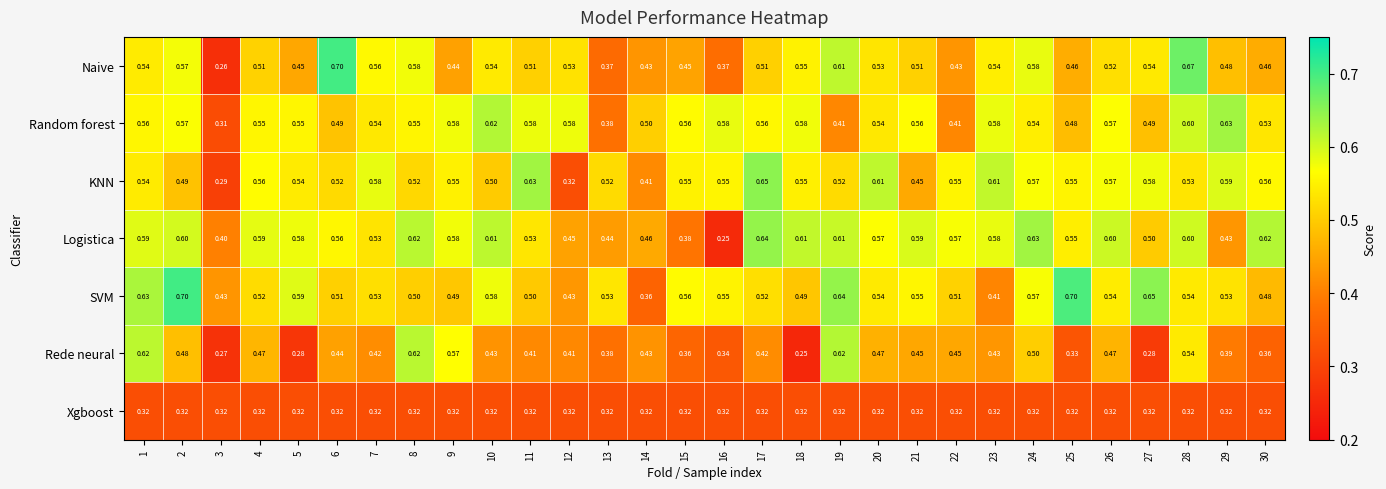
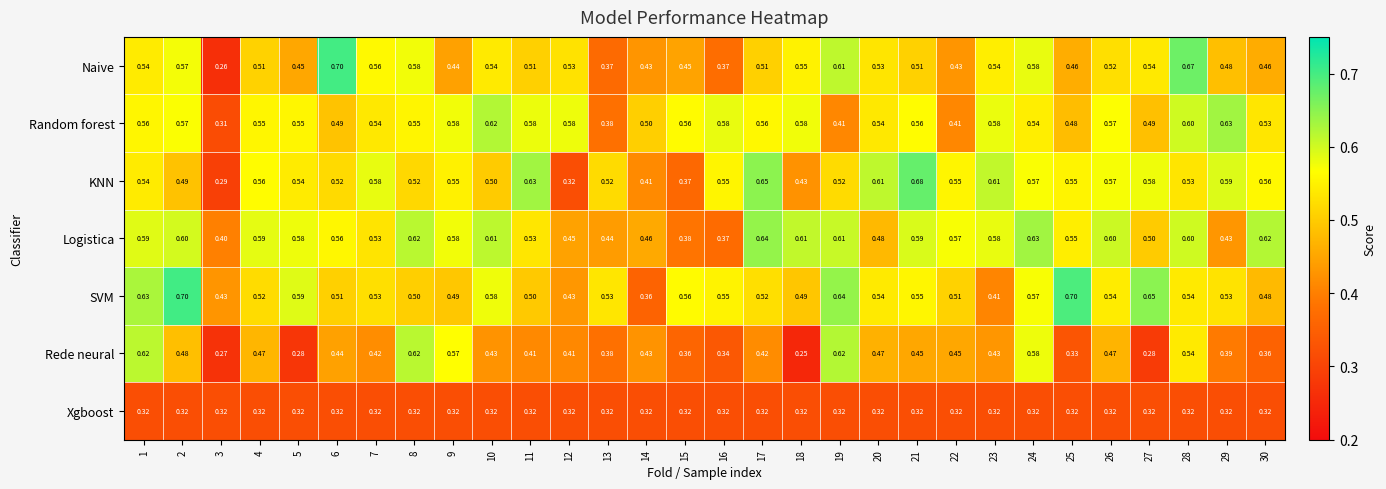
KNN, 15: 0.55 -> 0.37
KNN, 18: 0.55 -> 0.43
KNN, 21: 0.45 -> 0.68
Logistica, 16: 0.25 -> 0.37
Logistica, 20: 0.57 -> 0.48
Rede neural, 24: 0.50 -> 0.58
